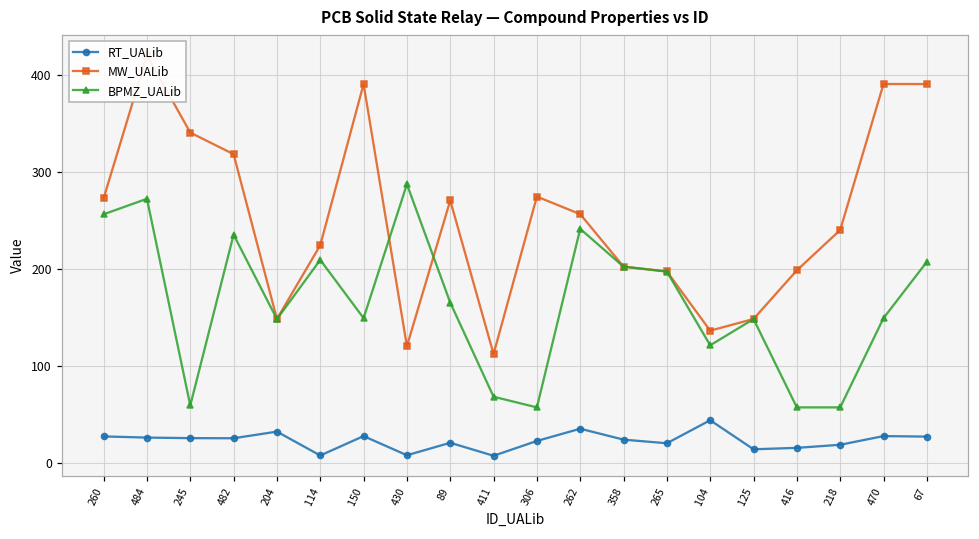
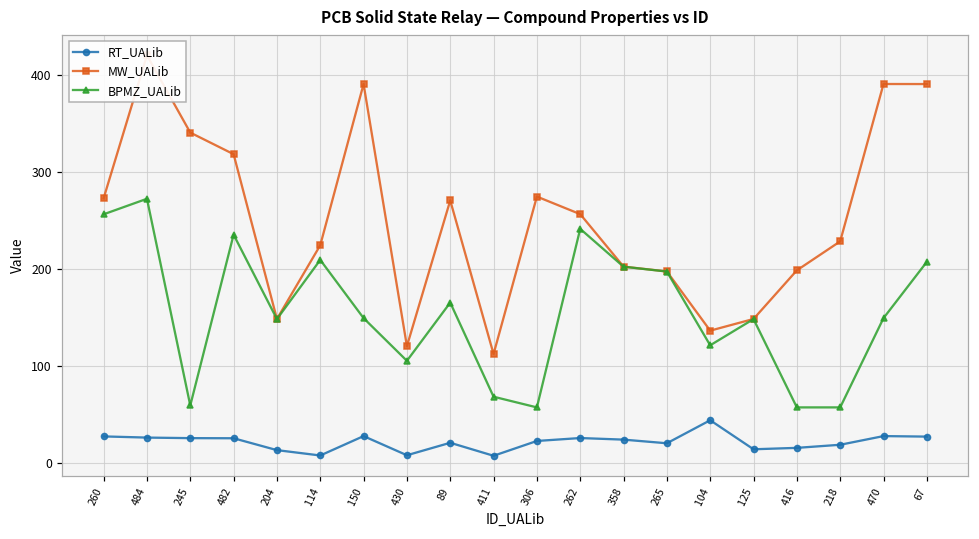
RT_UALib, 204: 30 -> 10
BPMZ_UALib, 430: 290 -> 110
RT_UALib, 262: 40 -> 30
MW_UALib, 218: 240 -> 230
